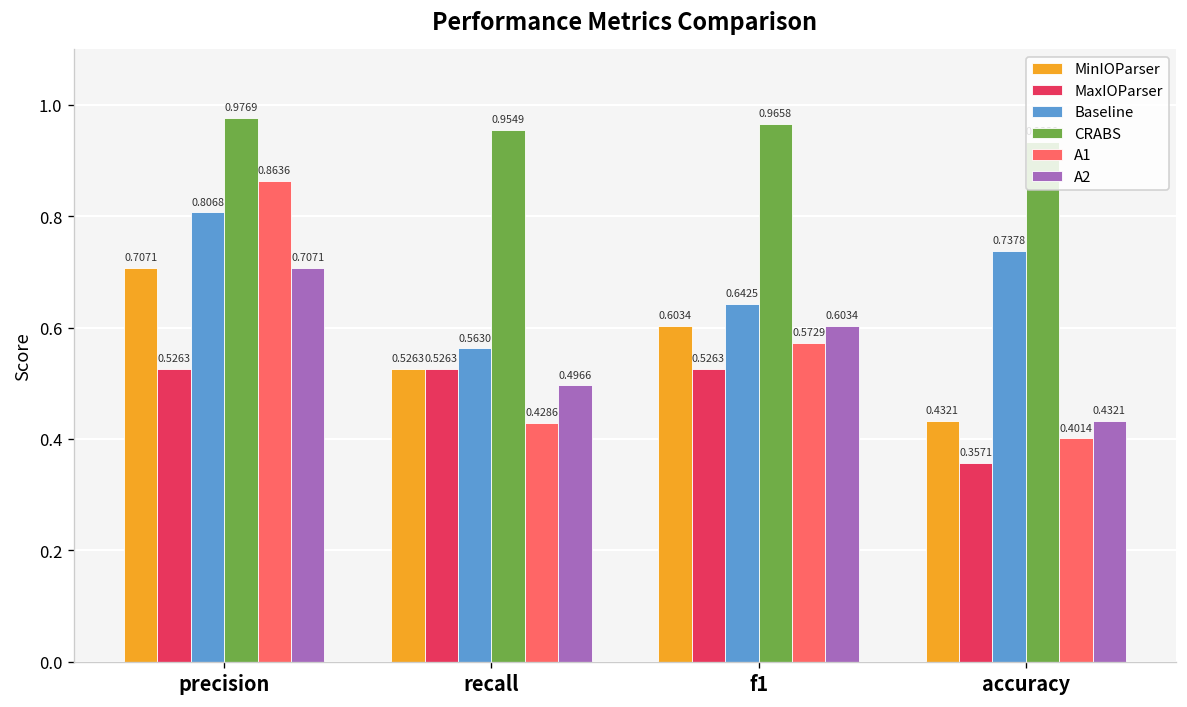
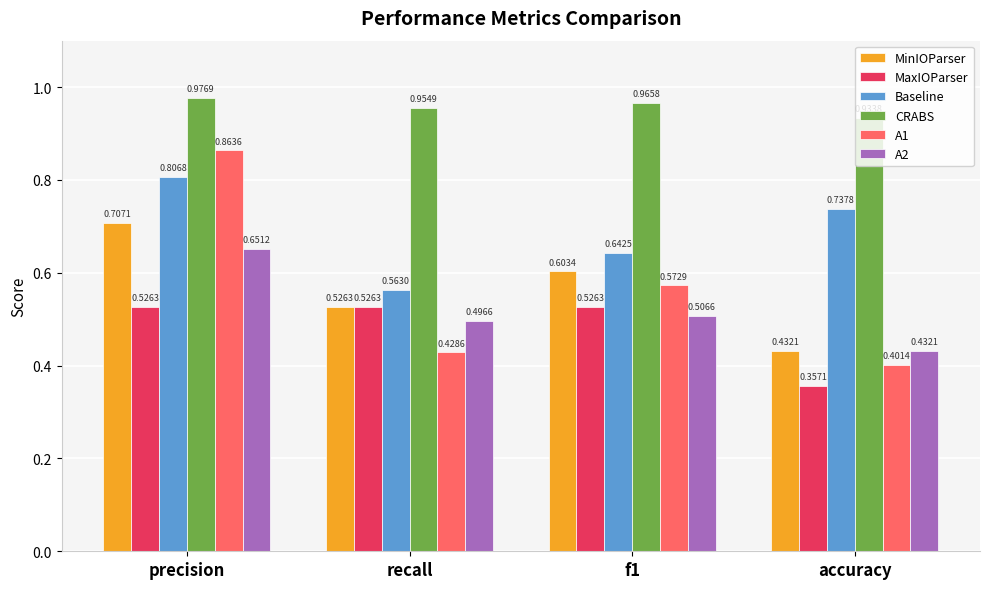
A2, precision: 0.7071 -> 0.6512
A2, f1: 0.6034 -> 0.5066
